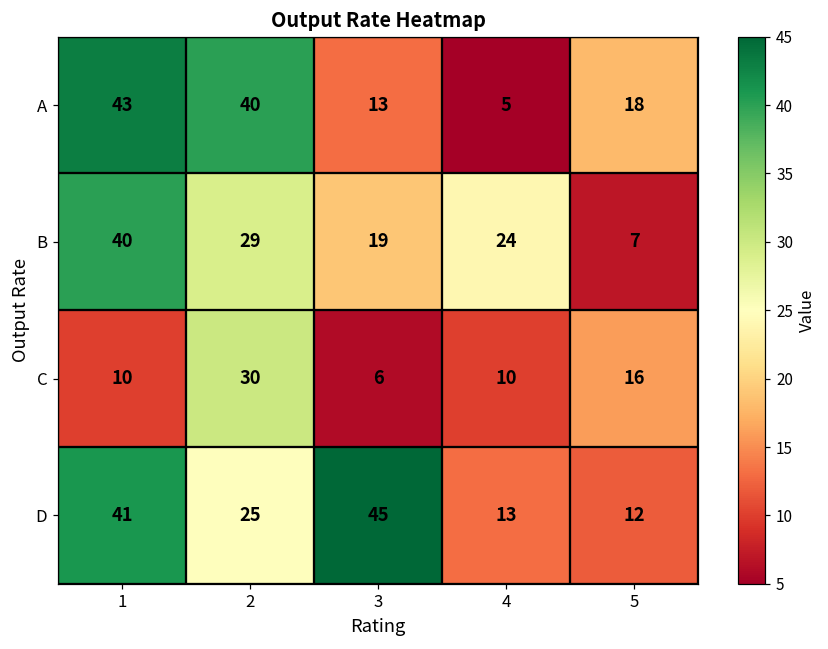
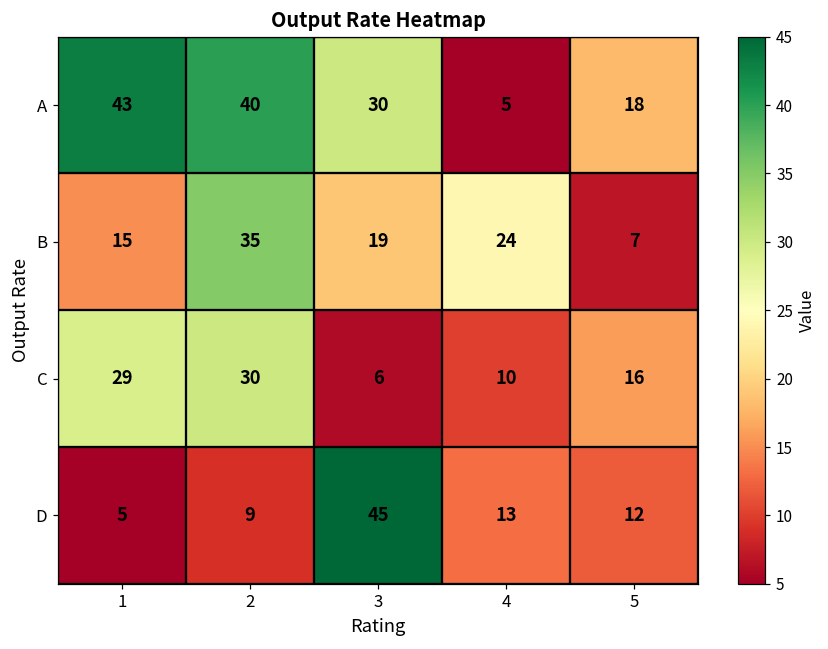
A, 3: 13 -> 30
B, 1: 40 -> 15
B, 2: 29 -> 35
C, 1: 10 -> 29
D, 1: 41 -> 5
D, 2: 25 -> 9
